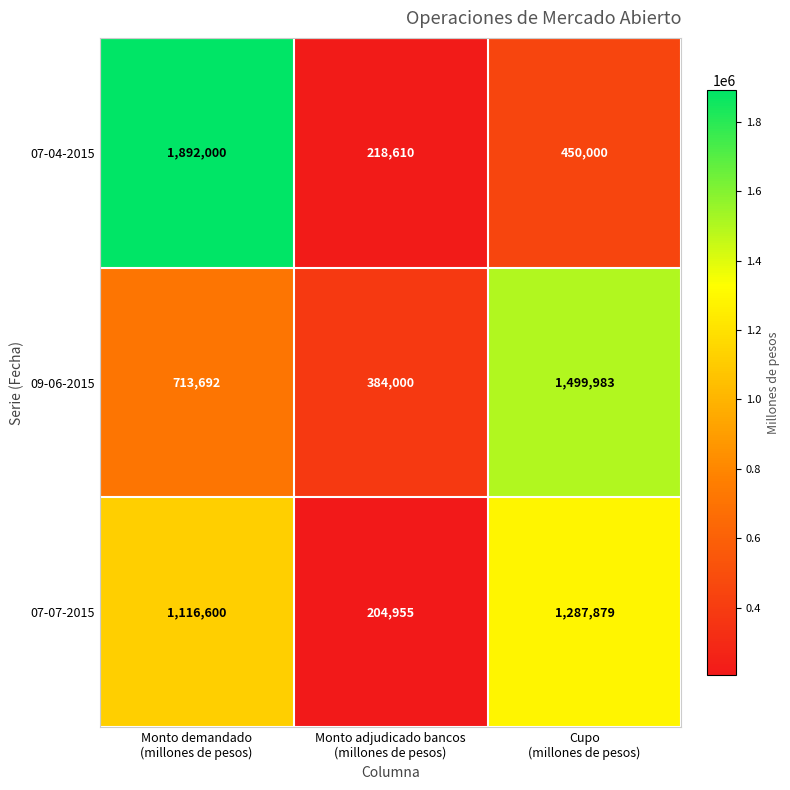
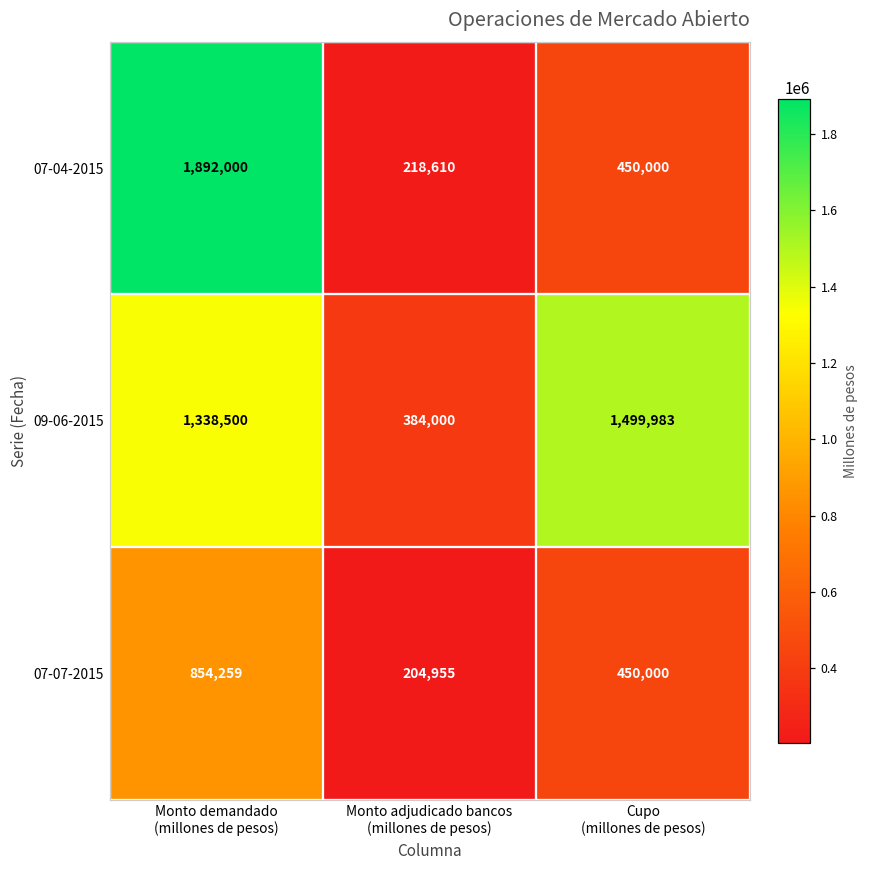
09-06-2015, Monto demandado (millones de pesos): 713,692 -> 1,338,500
07-07-2015, Monto demandado (millones de pesos): 1,116,600 -> 854,259
07-07-2015, Cupo (millones de pesos): 1,287,879 -> 450,000
